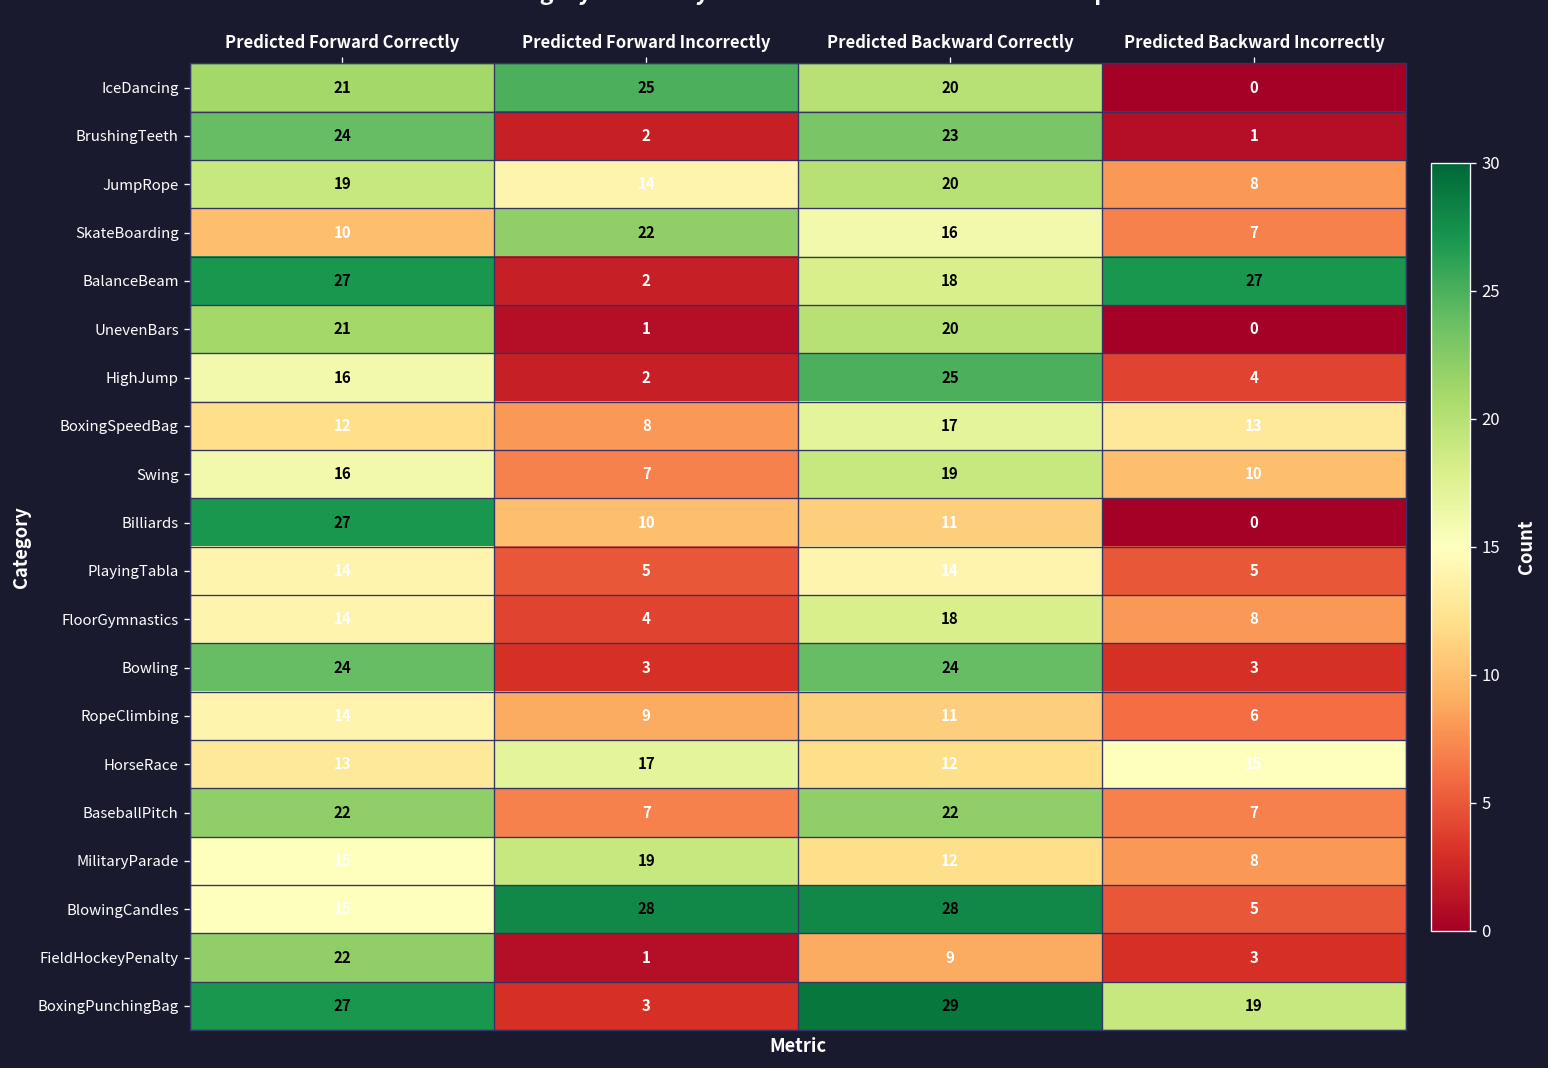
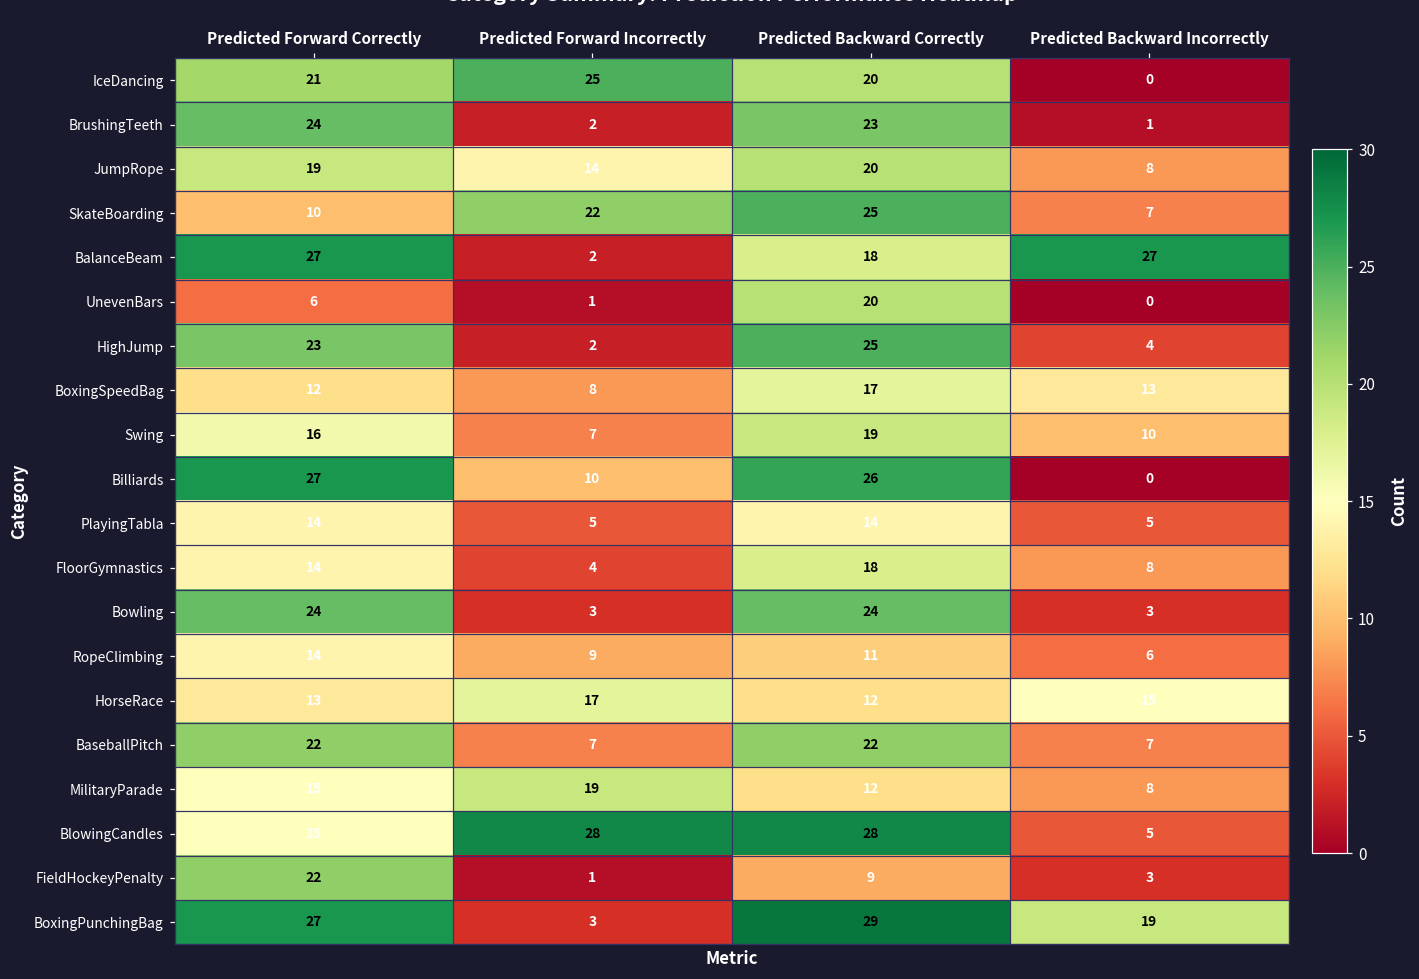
SkateBoarding, Predicted Backward Correctly: 16 -> 25
UnevenBars, Predicted Forward Correctly: 21 -> 6
HighJump, Predicted Forward Correctly: 16 -> 23
Billiards, Predicted Backward Correctly: 11 -> 26
